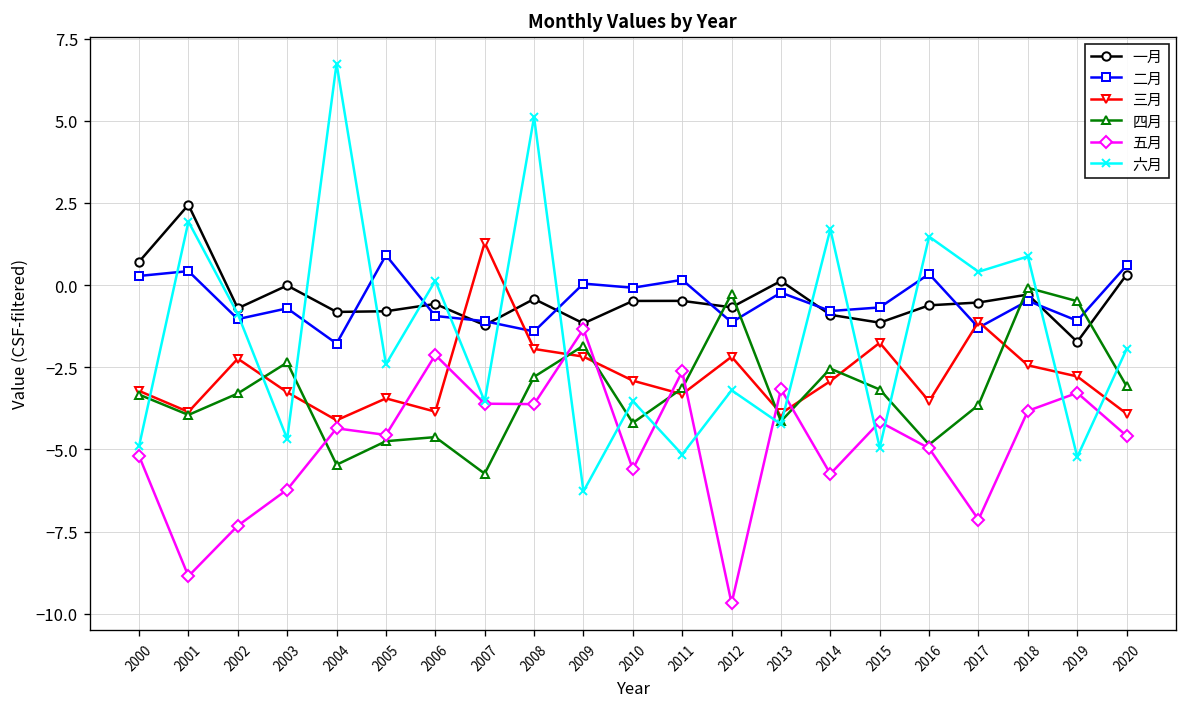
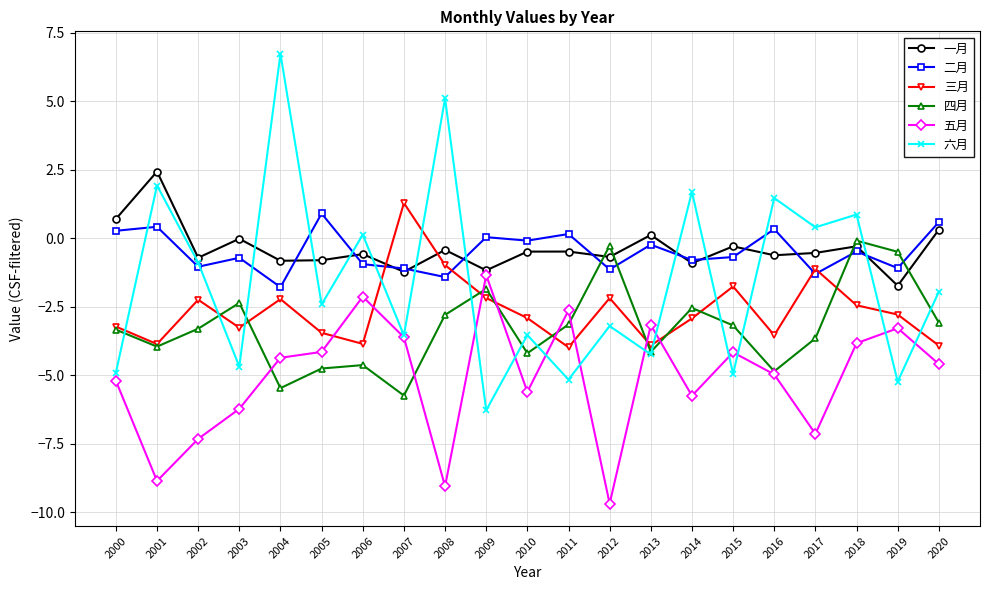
三月, 2004: -4.1 -> -2.2
五月, 2005: -4.6 -> -4.1
三月, 2008: -1.9 -> -1.0
五月, 2008: -3.6 -> -9.1
三月, 2011: -3.3 -> -4.0
一月, 2015: -1.1 -> -0.3
